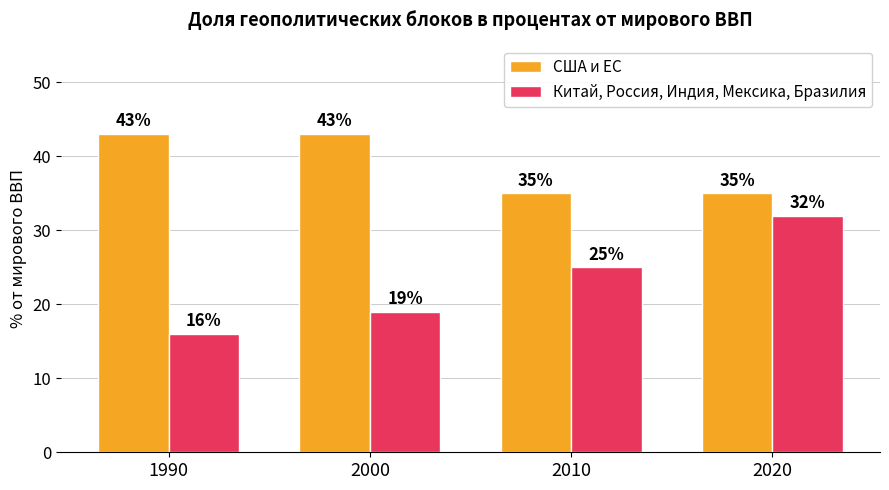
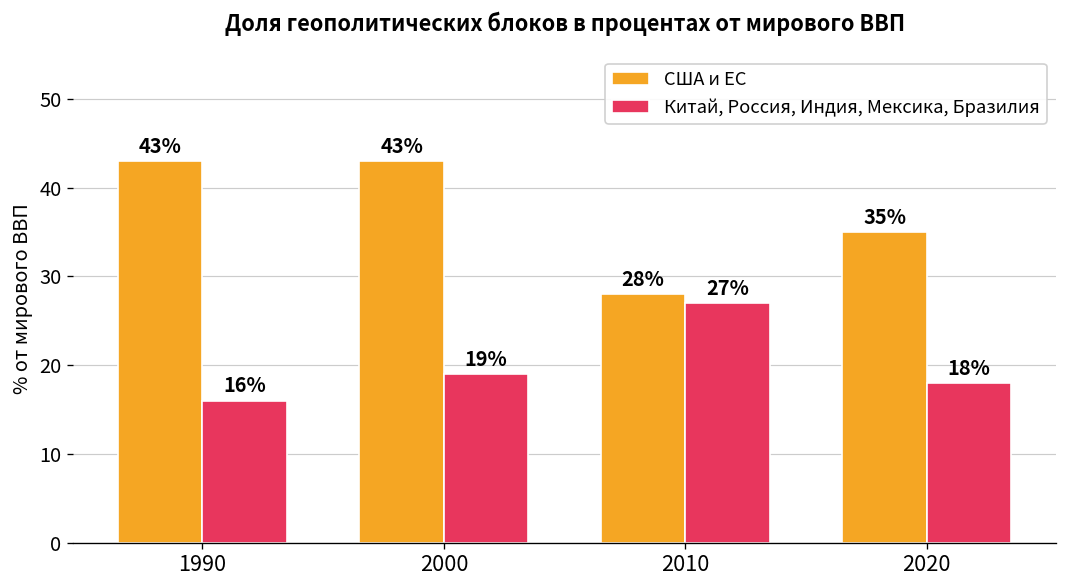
США и ЕС, 2010: 35% -> 28%
Китай, Россия, Индия, Мексика, Бразилия, 2010: 25% -> 27%
Китай, Россия, Индия, Мексика, Бразилия, 2020: 32% -> 18%
